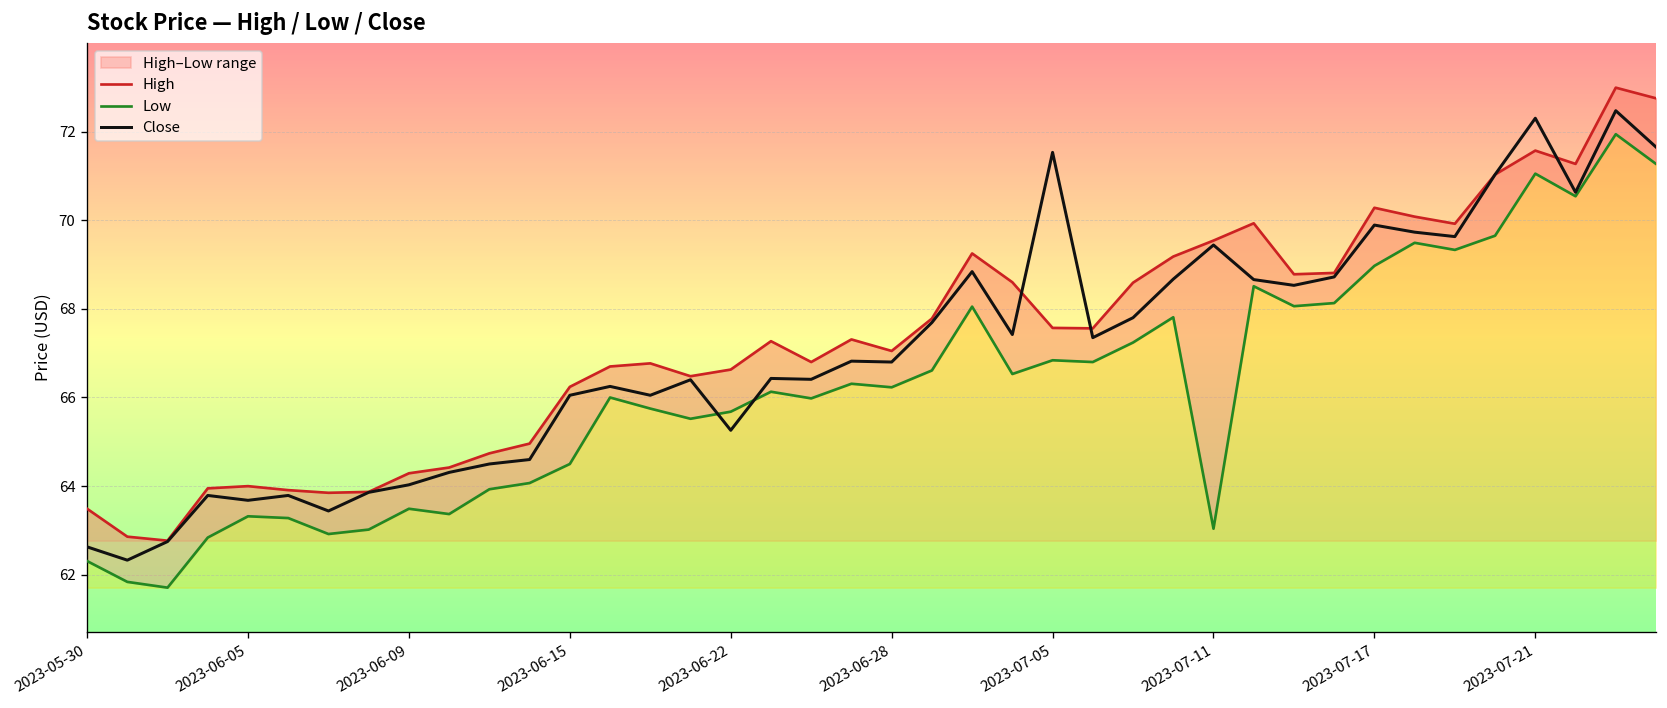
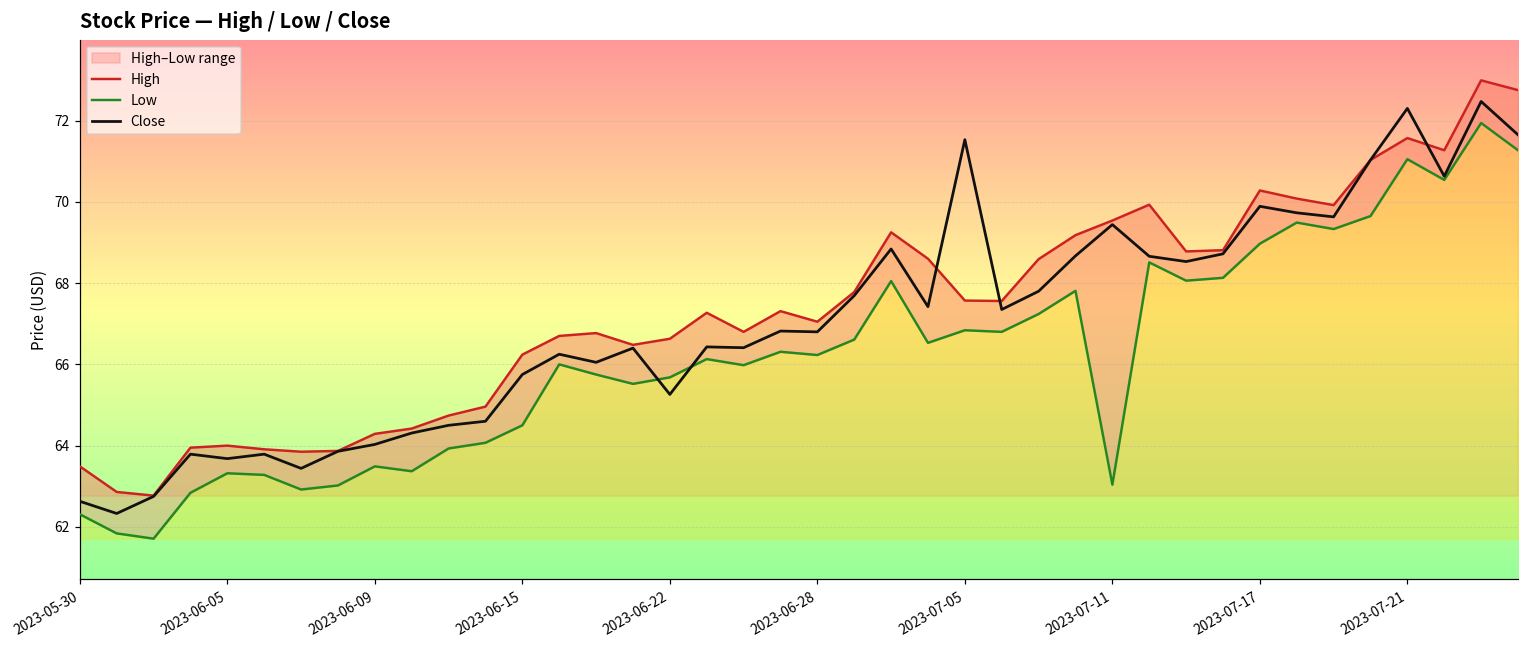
Close, 2023-06-15: 66.1 -> 65.8
